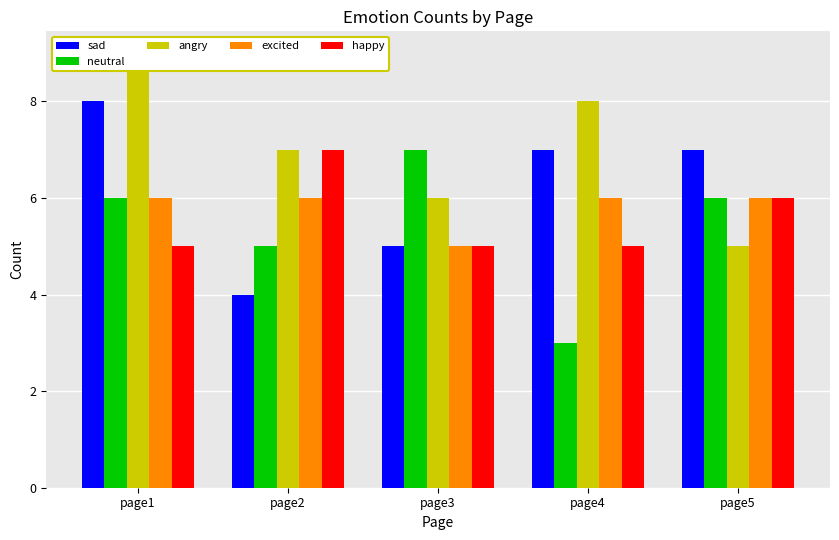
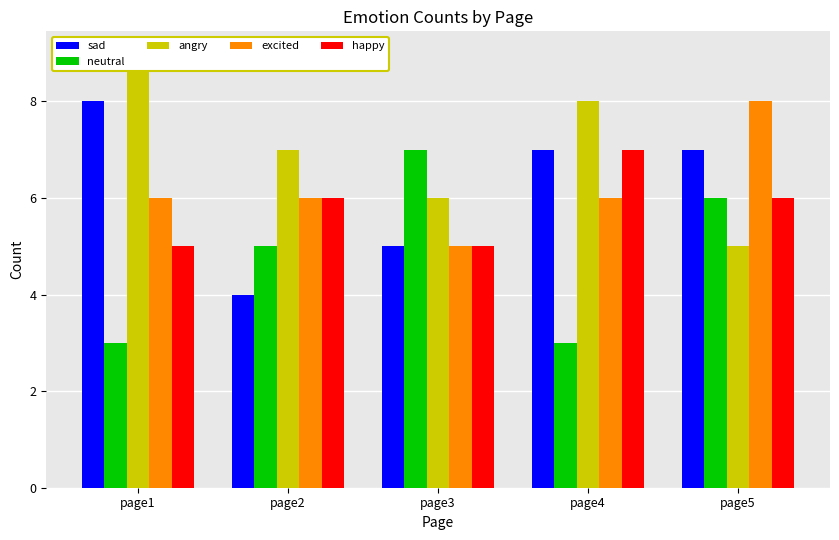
neutral, page1: 6 -> 3
happy, page2: 7 -> 6
happy, page4: 5 -> 7
excited, page5: 6 -> 8
